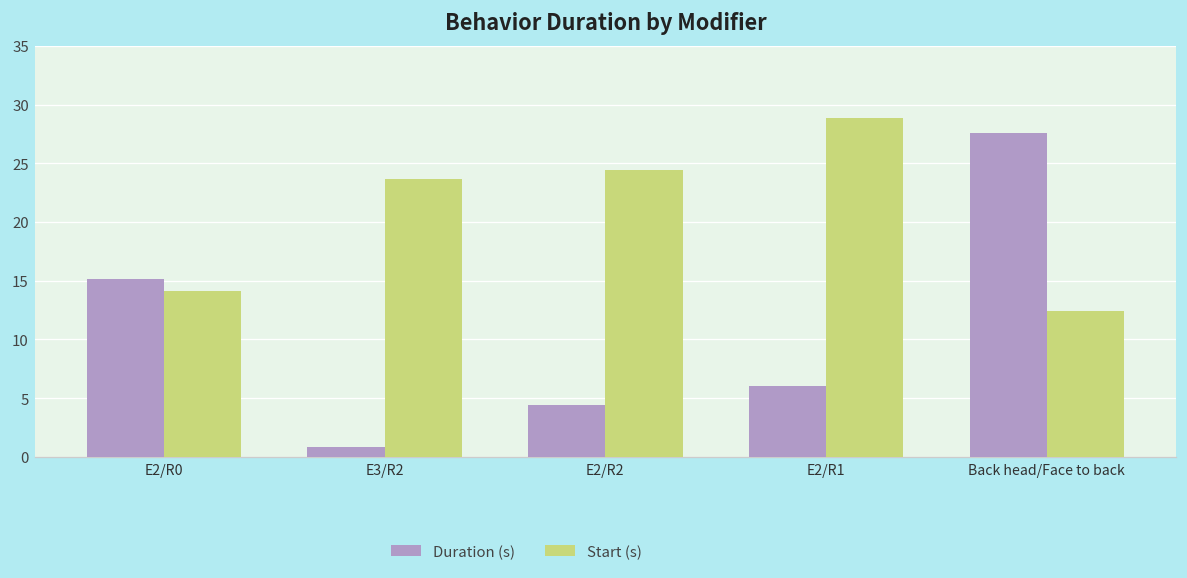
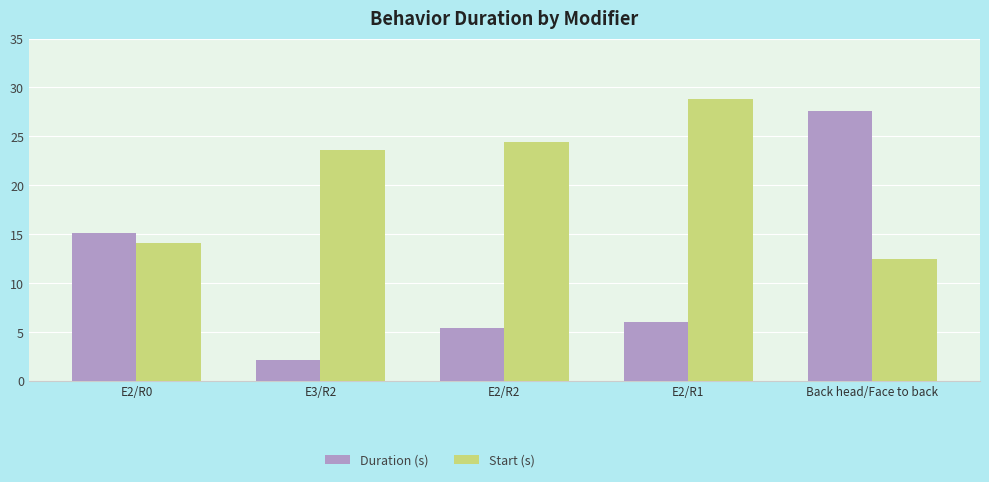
Duration (s), E3/R2: 1 -> 2
Duration (s), E2/R2: 4 -> 5
